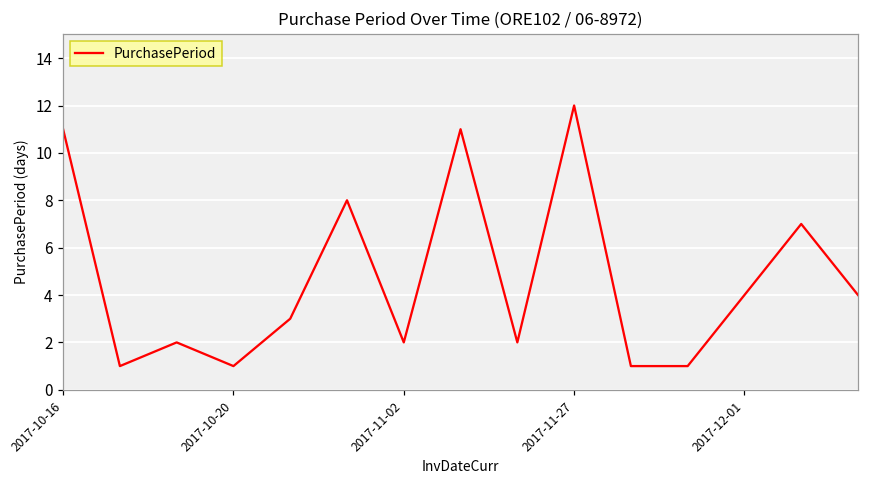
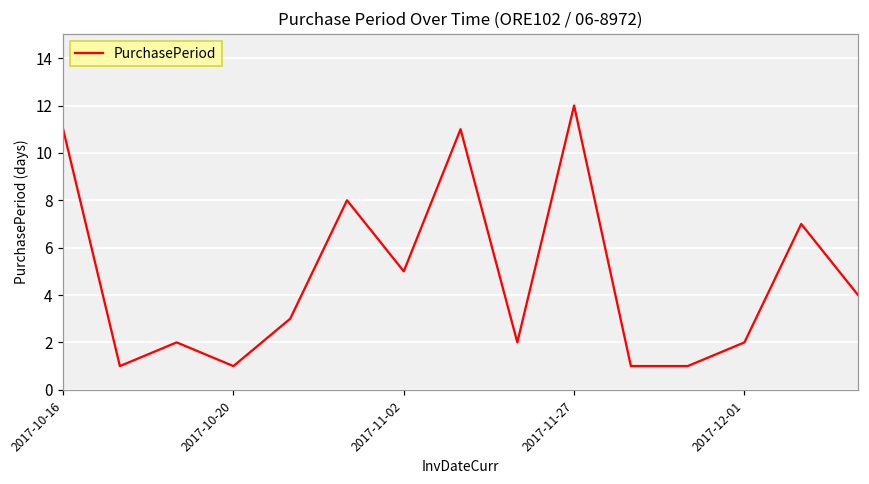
2017-11-02: 2 -> 5
2017-12-01: 4 -> 2
